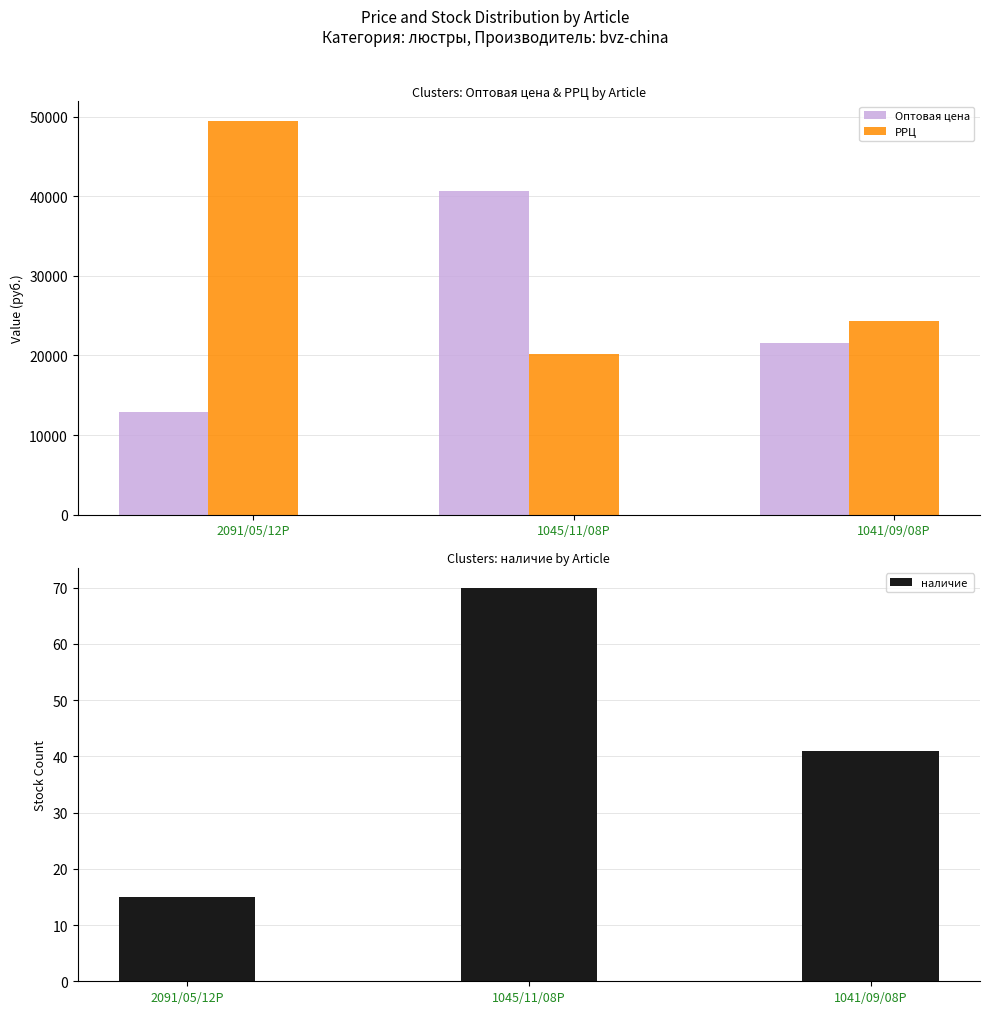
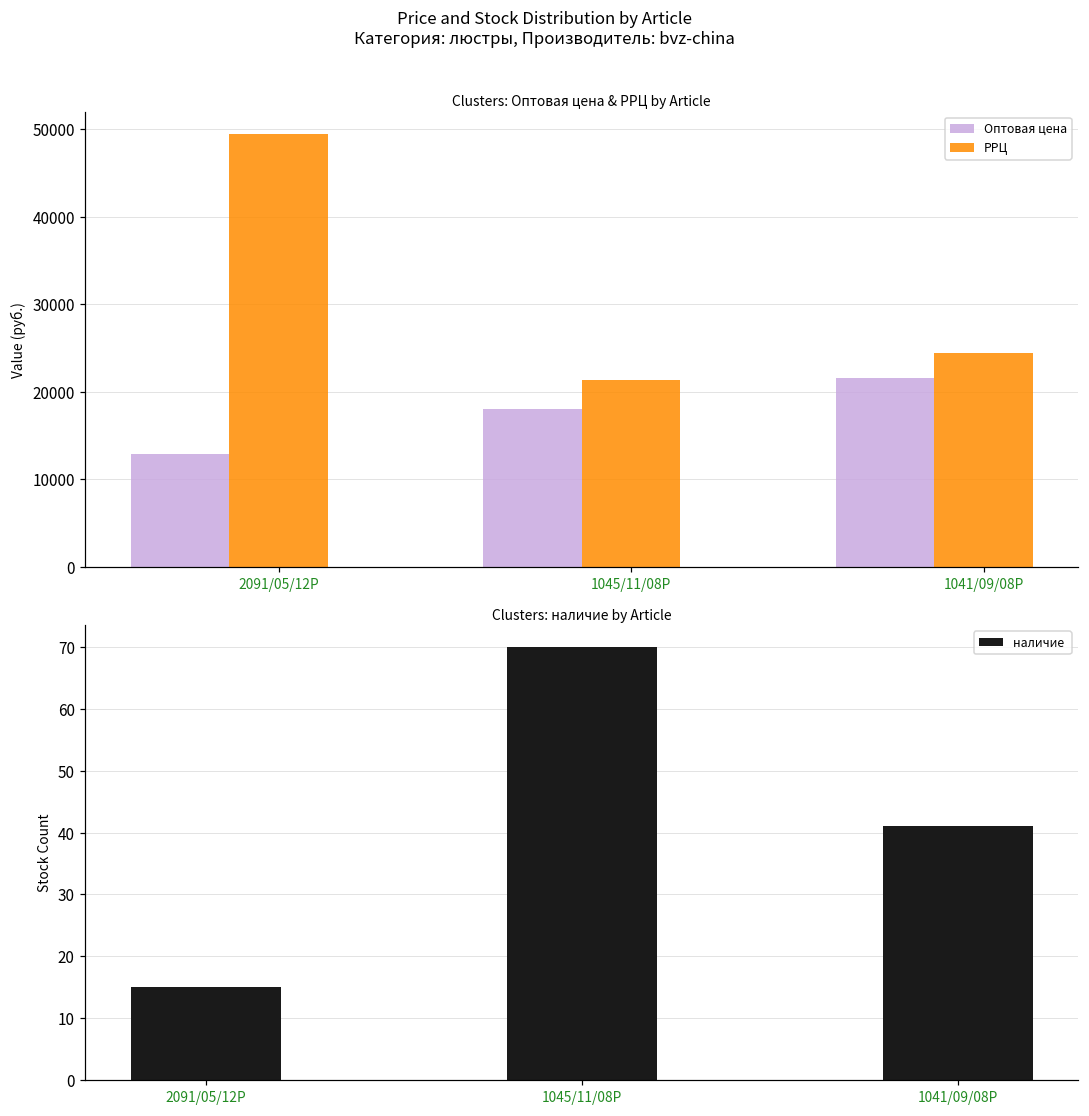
Clusters: Оптовая цена & РРЦ by Article, Оптовая цена, 1045/11/08P: 41000 -> 18000
Clusters: Оптовая цена & РРЦ by Article, РРЦ, 1045/11/08P: 20000 -> 21000
